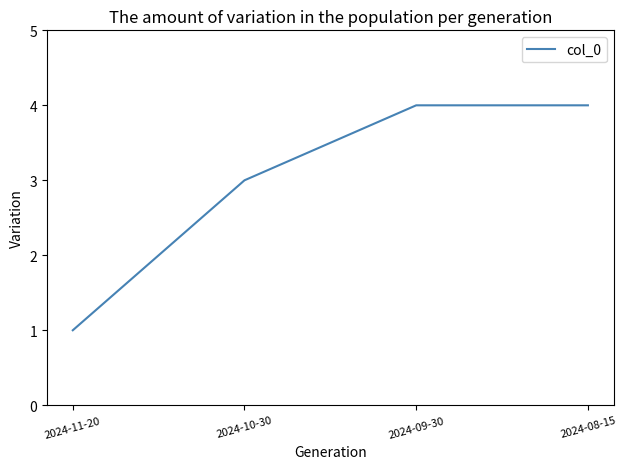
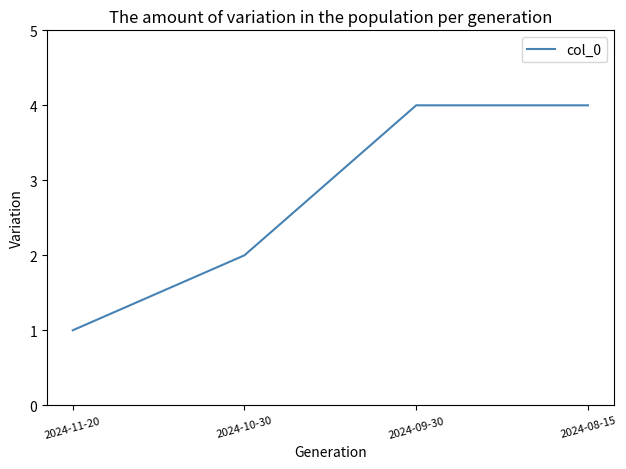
2024-10-30: 3 -> 2
